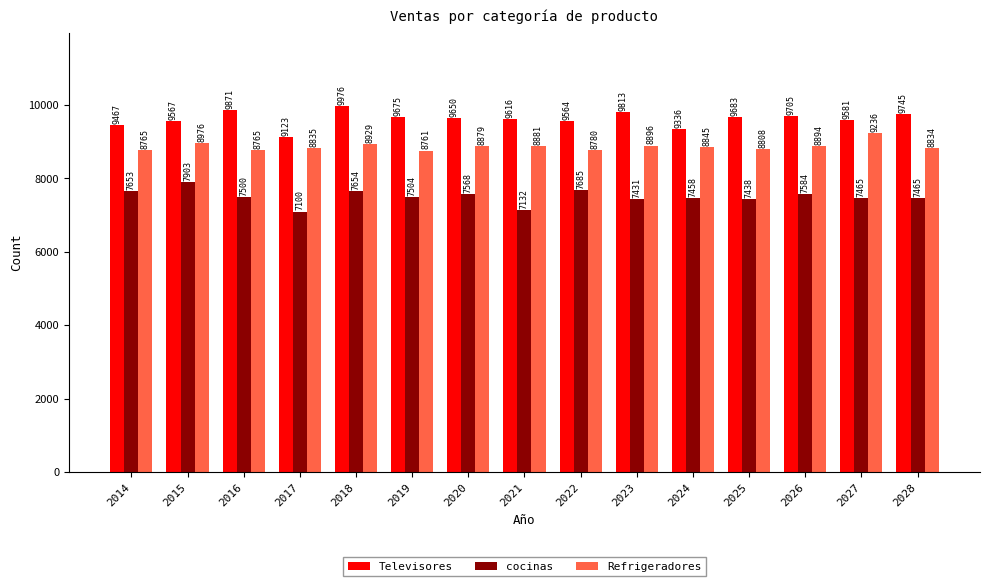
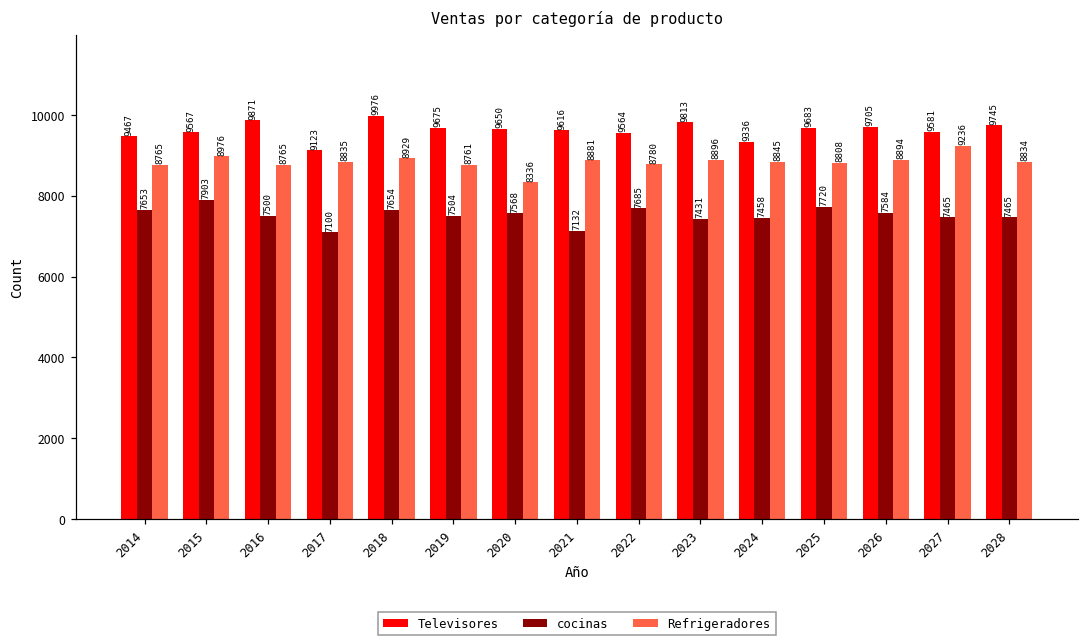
Refrigeradores, 2020: 8879 -> 8336
cocinas, 2025: 7438 -> 7720
